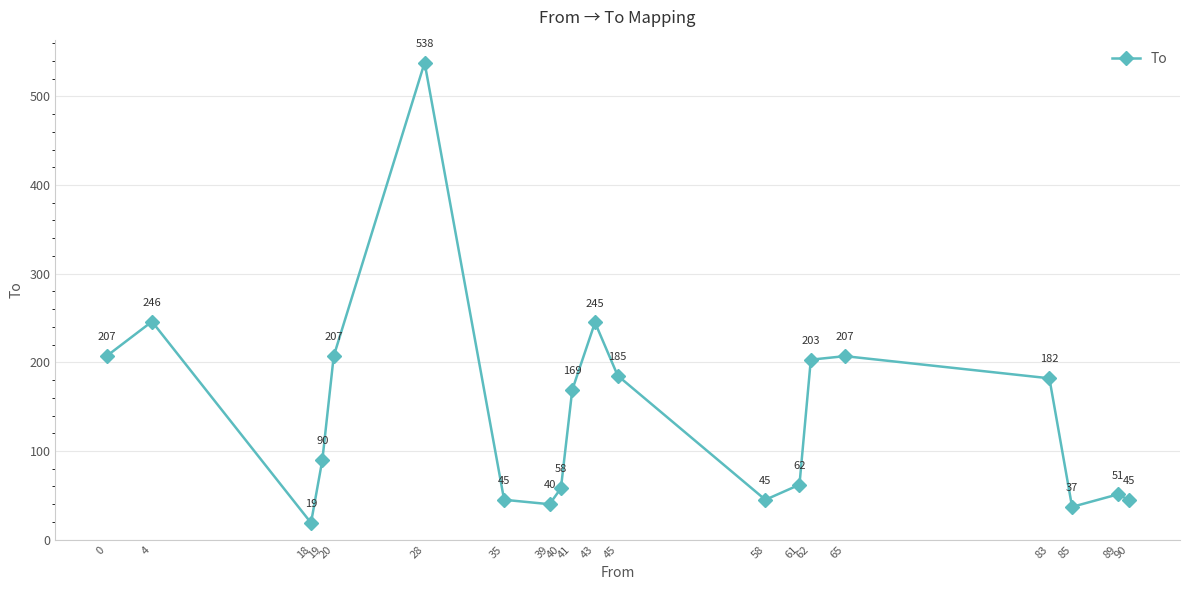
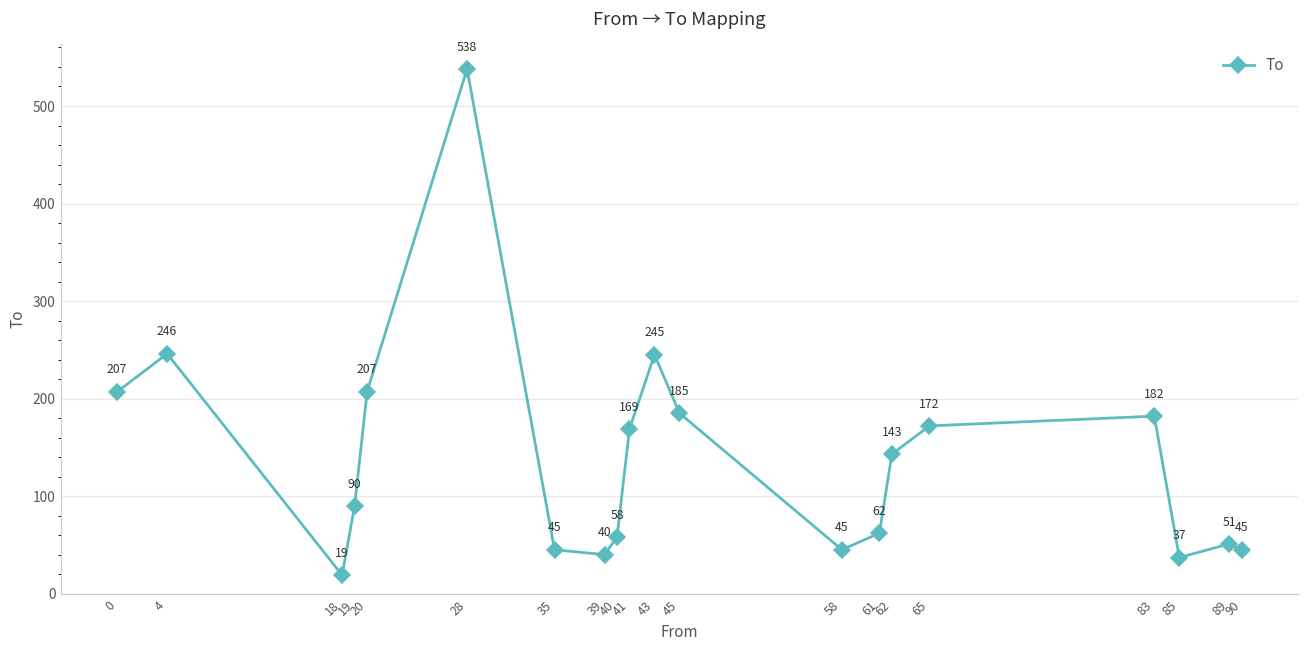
62: 203 -> 143
65: 207 -> 172
